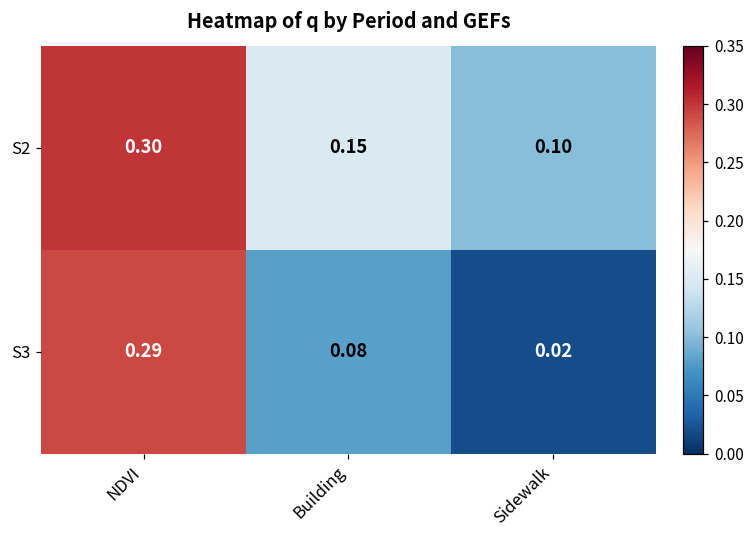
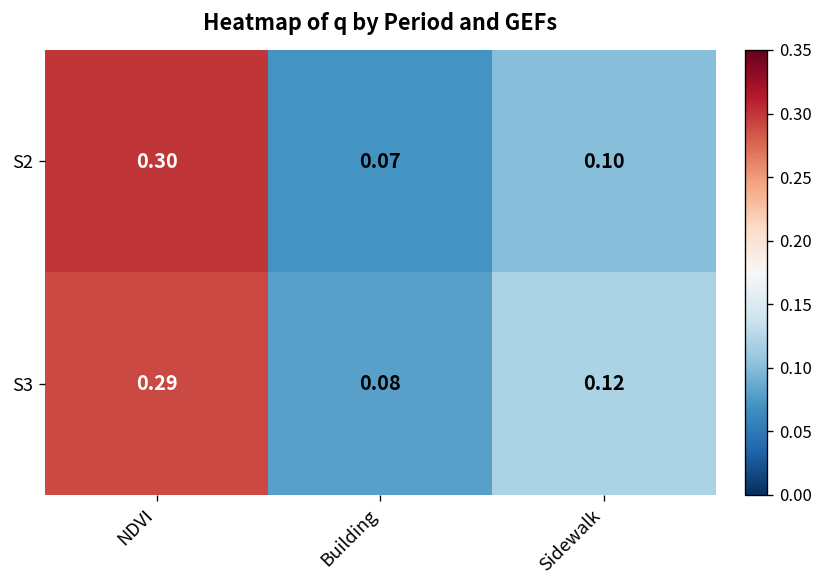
S2, Building: 0.15 -> 0.07
S3, Sidewalk: 0.02 -> 0.12
